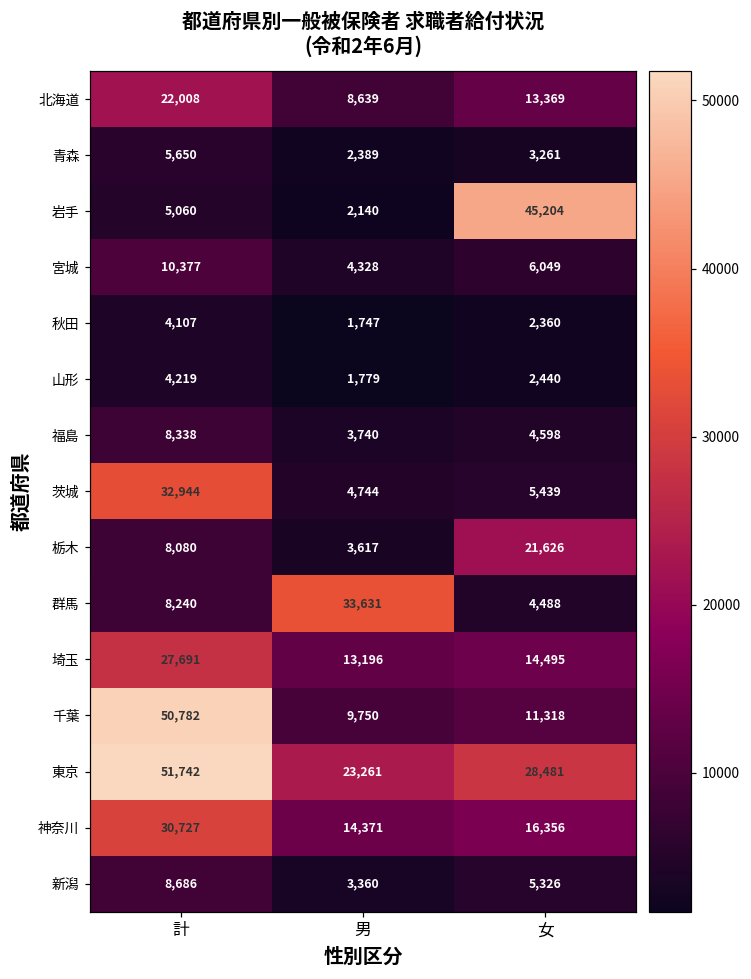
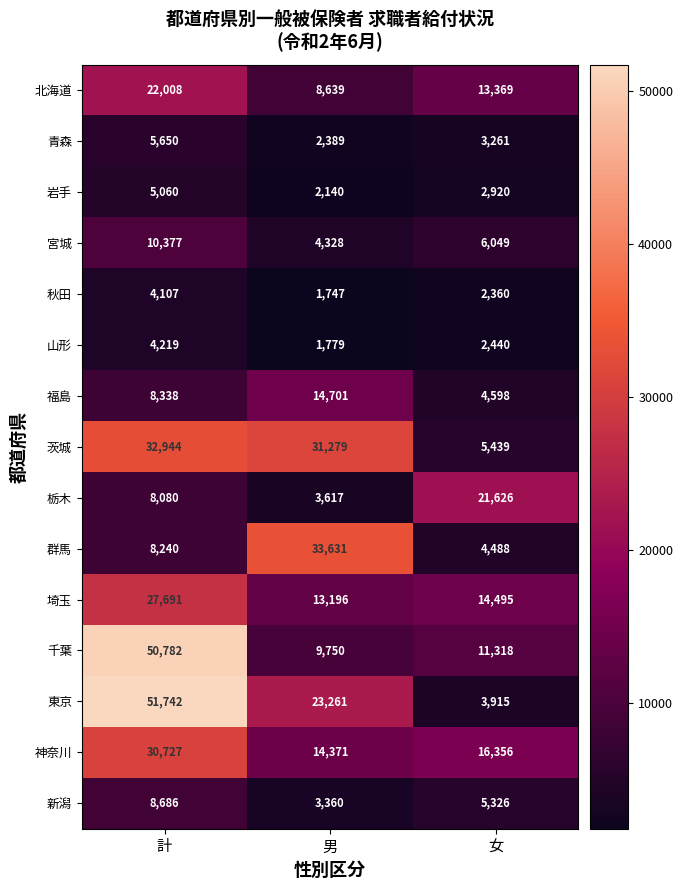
岩手, 女: 45,204 -> 2,920
福島, 男: 3,740 -> 14,701
茨城, 男: 4,744 -> 31,279
東京, 女: 28,481 -> 3,915
